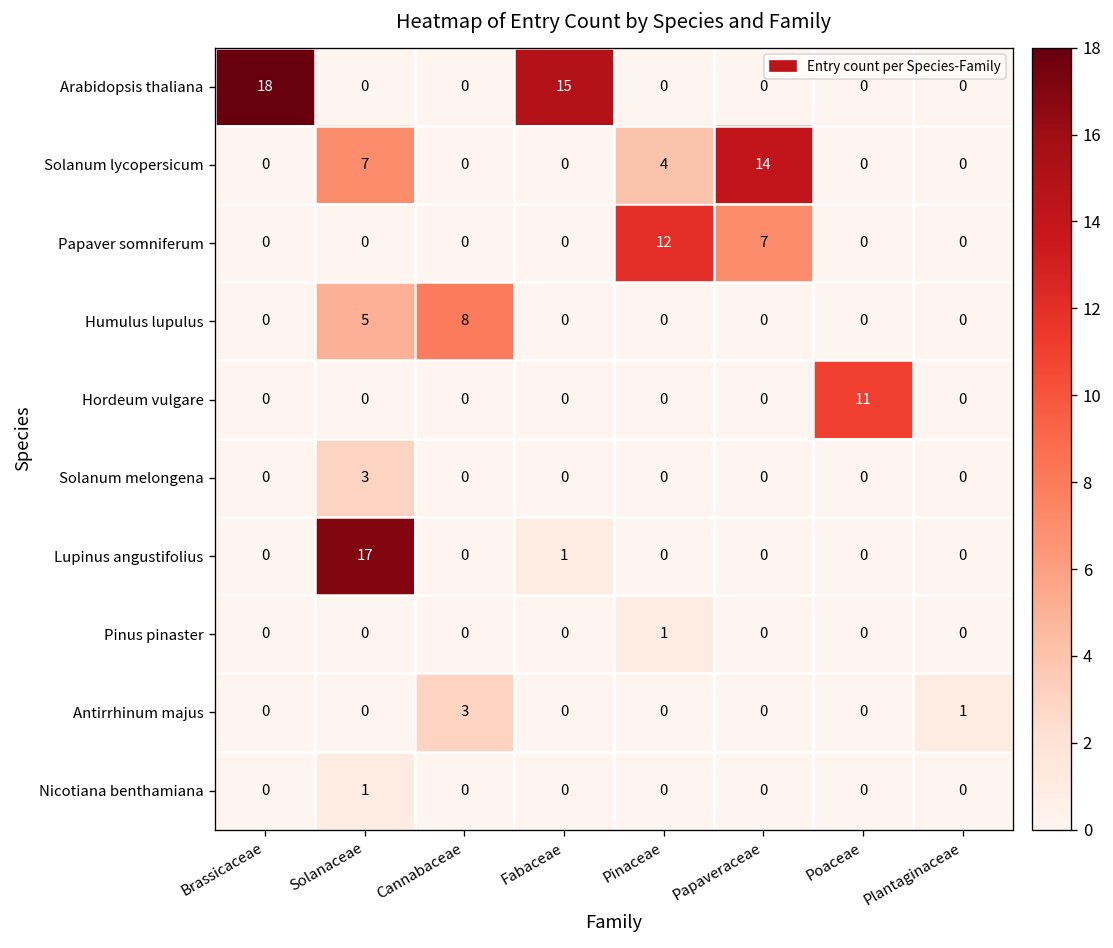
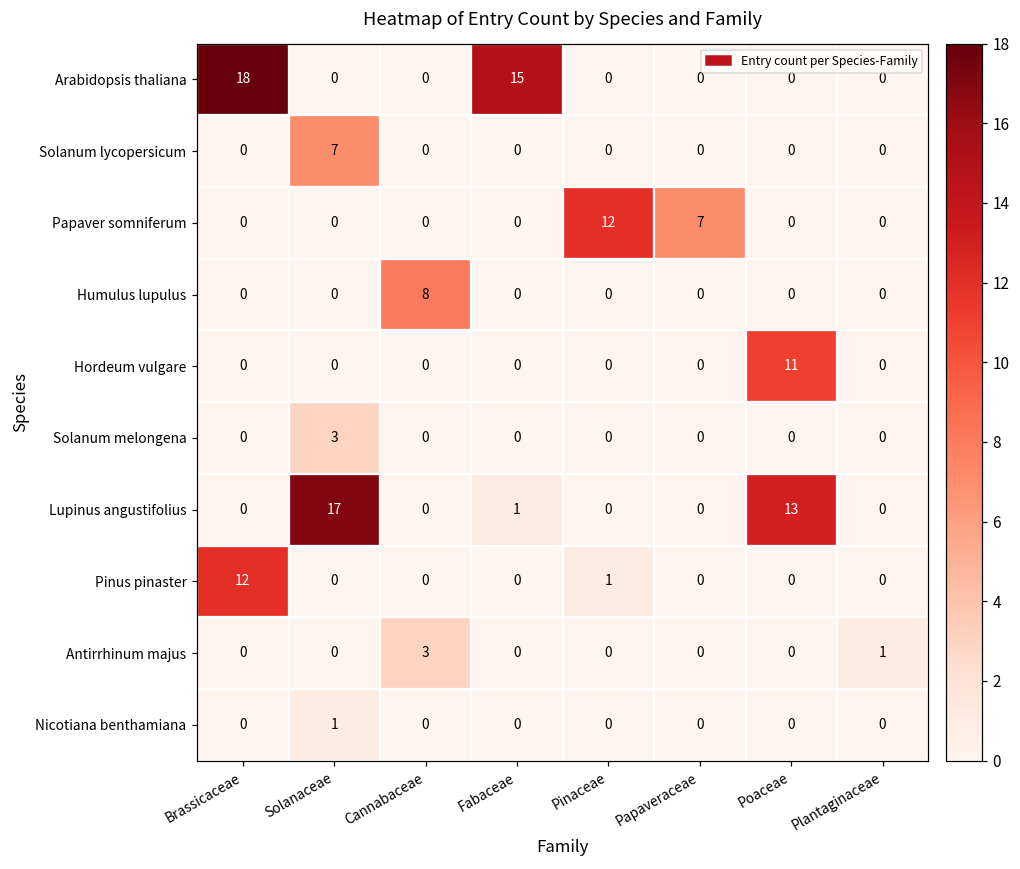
Solanum lycopersicum, Pinaceae: 4 -> 0
Solanum lycopersicum, Papaveraceae: 14 -> 0
Humulus lupulus, Solanaceae: 5 -> 0
Lupinus angustifolius, Poaceae: 0 -> 13
Pinus pinaster, Brassicaceae: 0 -> 12
